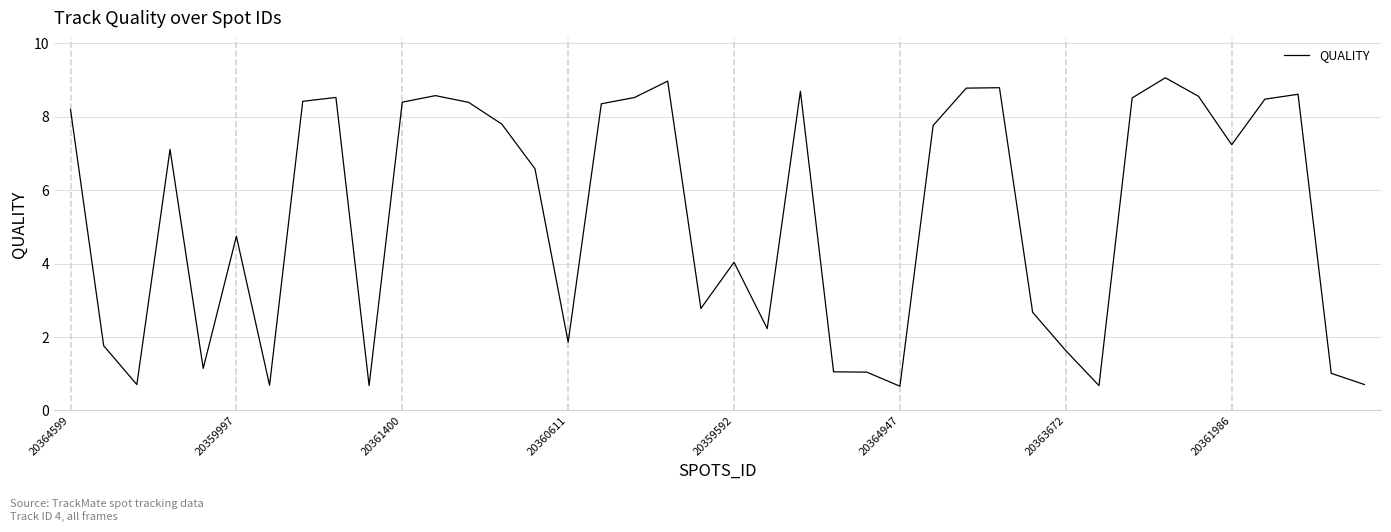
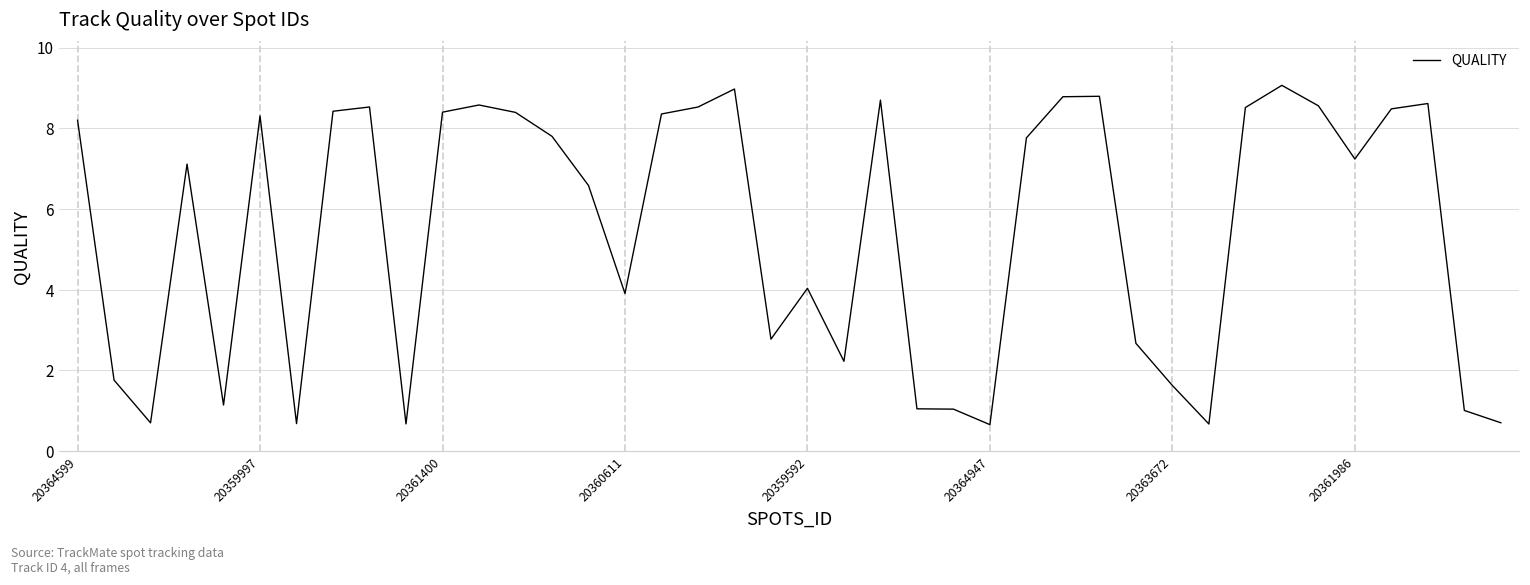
20359997: 4.7 -> 8.3
20360611: 1.9 -> 3.9
